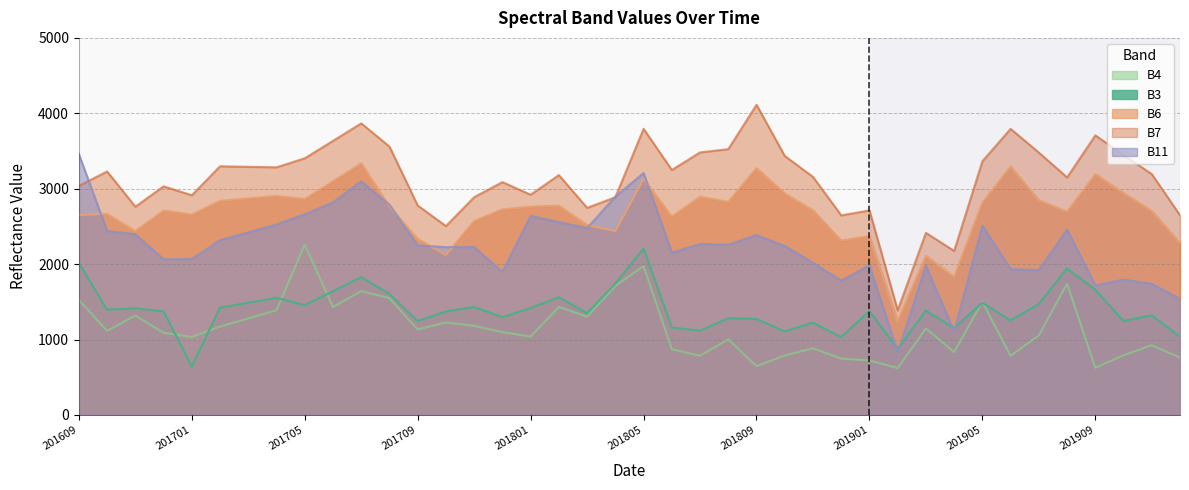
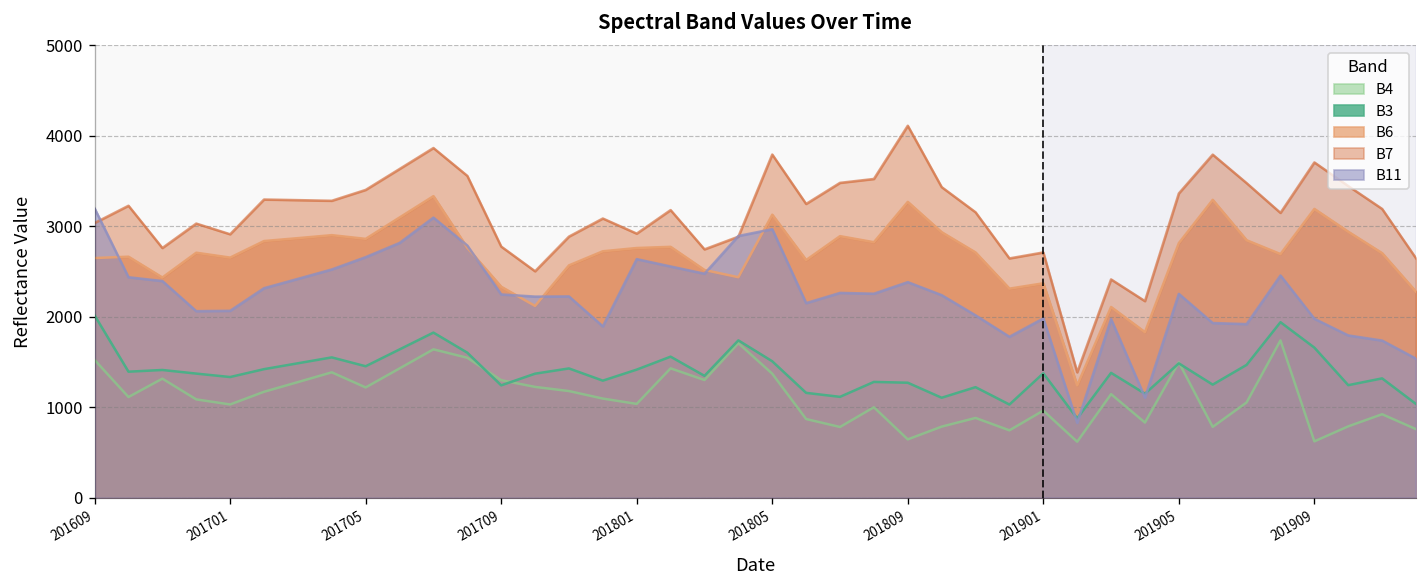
B11, 201609: 3500 -> 3200
B3, 201701: 600 -> 1300
B4, 201705: 2300 -> 1200
B4, 201709: 1100 -> 1300
B4, 201805: 2000 -> 1400
B3, 201805: 2200 -> 1500
B11, 201805: 3200 -> 3000
B4, 201901: 700 -> 1000
B11, 201905: 2500 -> 2300
B11, 201909: 1700 -> 2000
